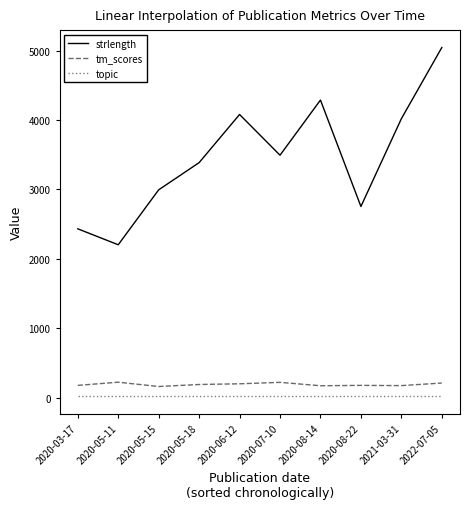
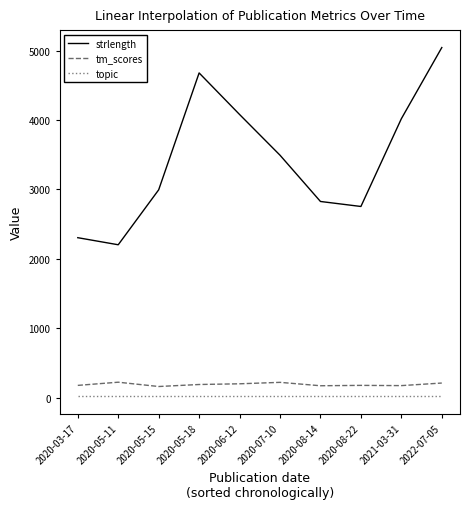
strlength, 2020-03-17: 2400 -> 2300
strlength, 2020-05-18: 3400 -> 4700
strlength, 2020-08-14: 4300 -> 2800
